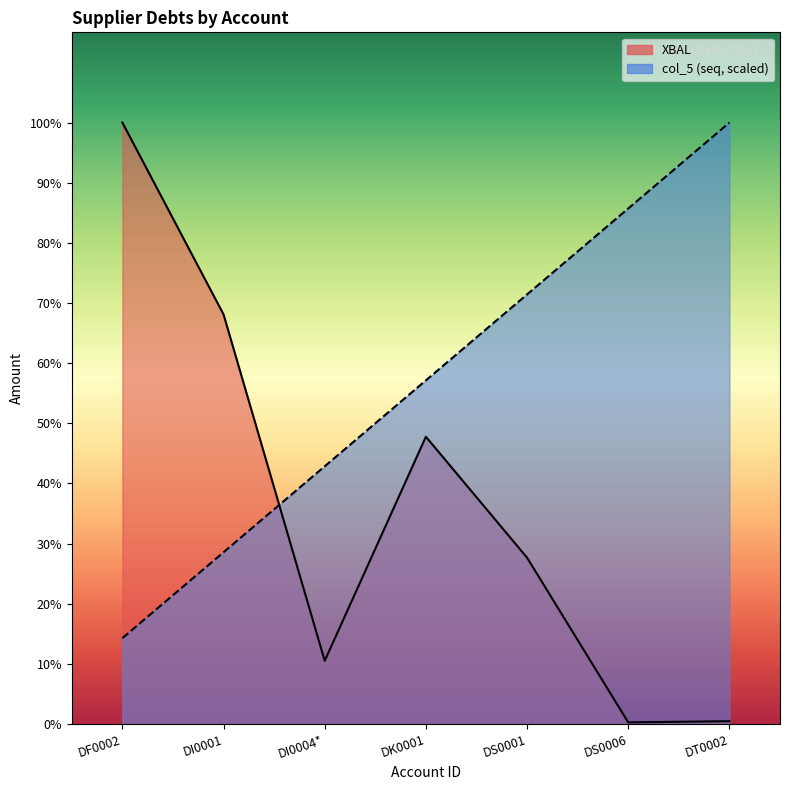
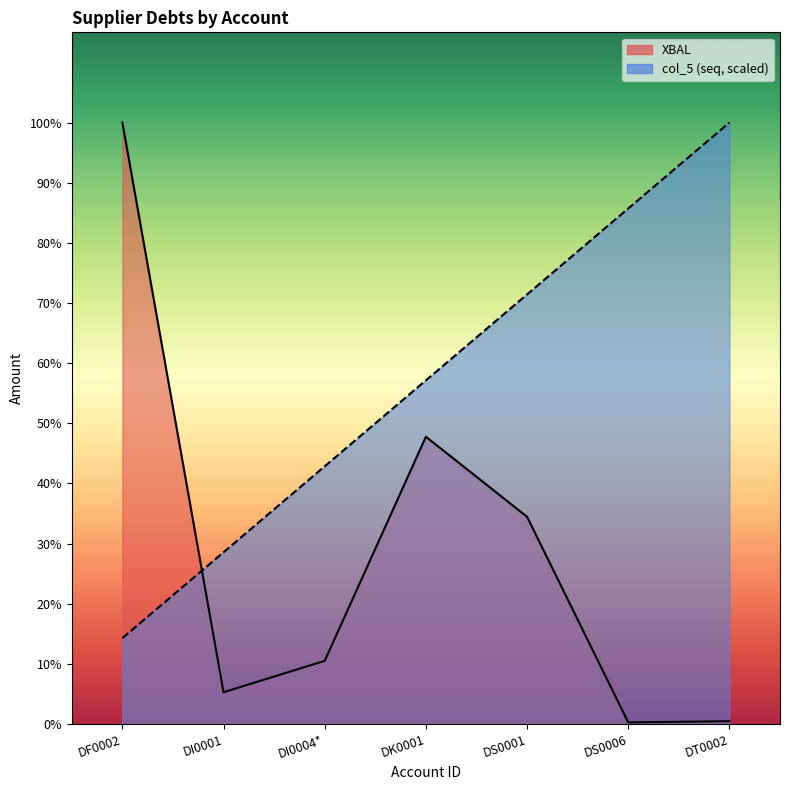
XBAL, DI0001: 68% -> 5%
XBAL, DS0001: 28% -> 34%
